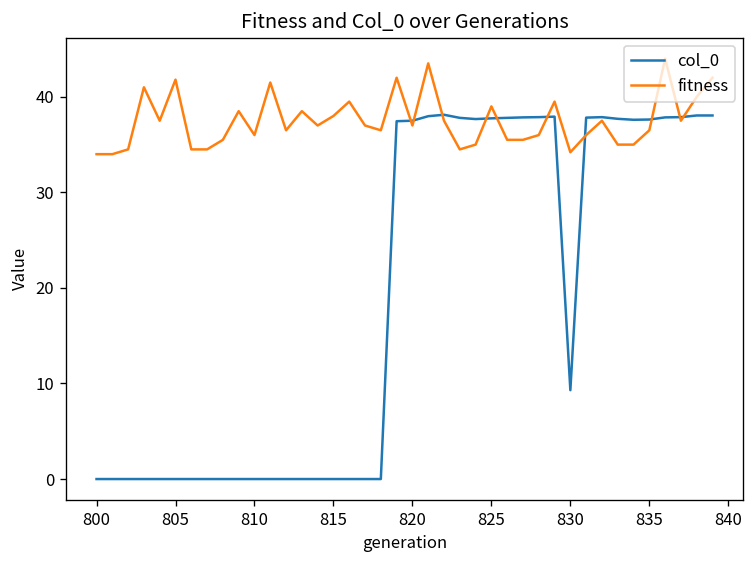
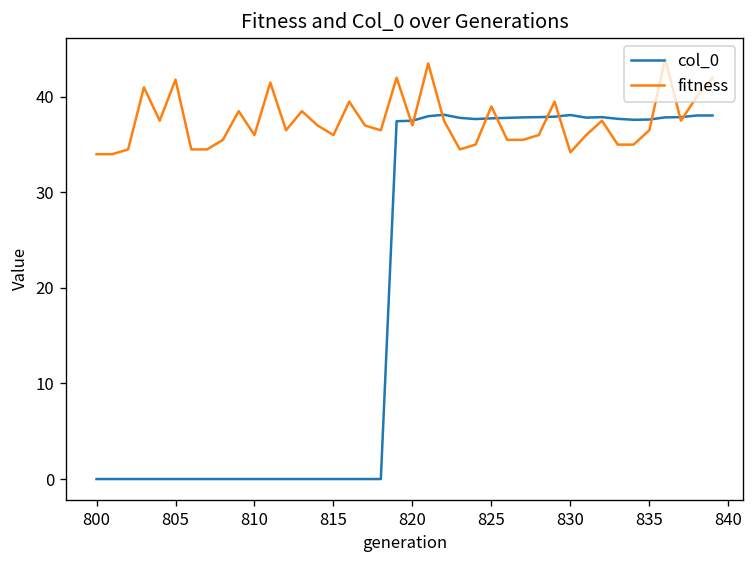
fitness, 815: 38 -> 36
col_0, 830: 9 -> 38
